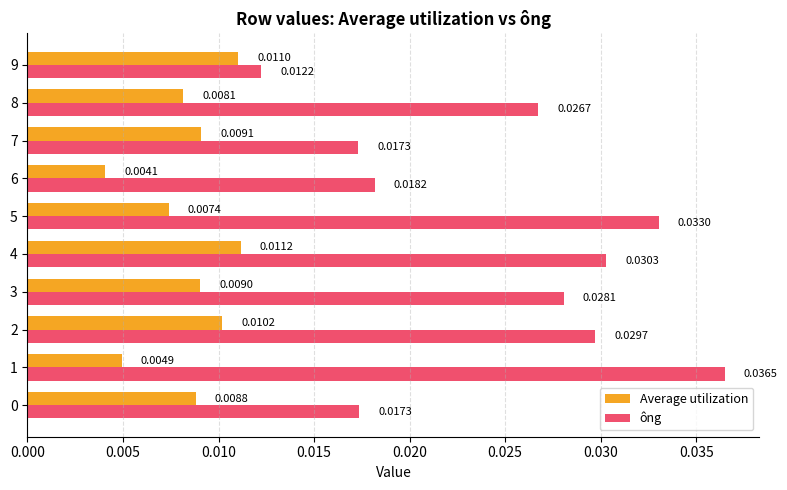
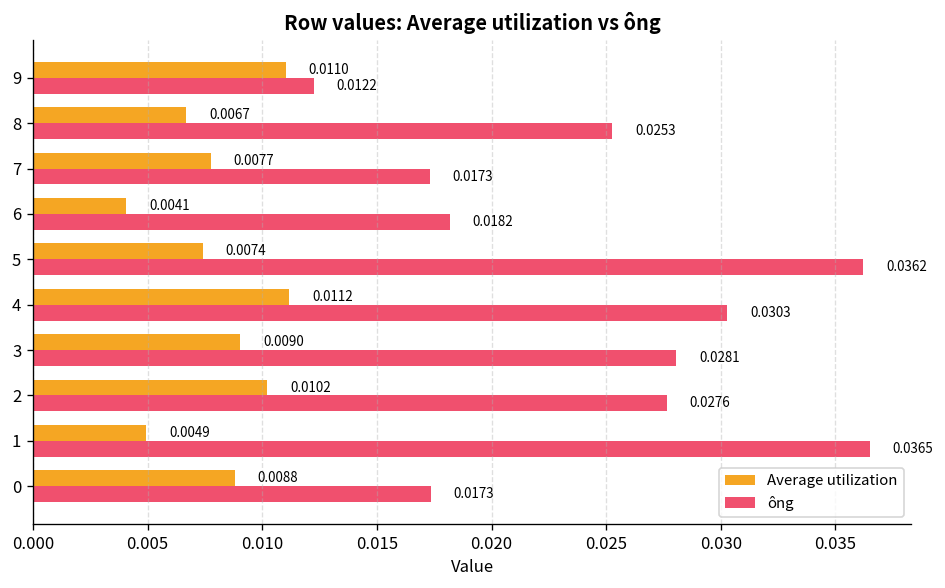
Average utilization, 8: 0.0081 -> 0.0067
ông, 8: 0.0267 -> 0.0253
Average utilization, 7: 0.0091 -> 0.0077
ông, 5: 0.0330 -> 0.0362
ông, 2: 0.0297 -> 0.0276
